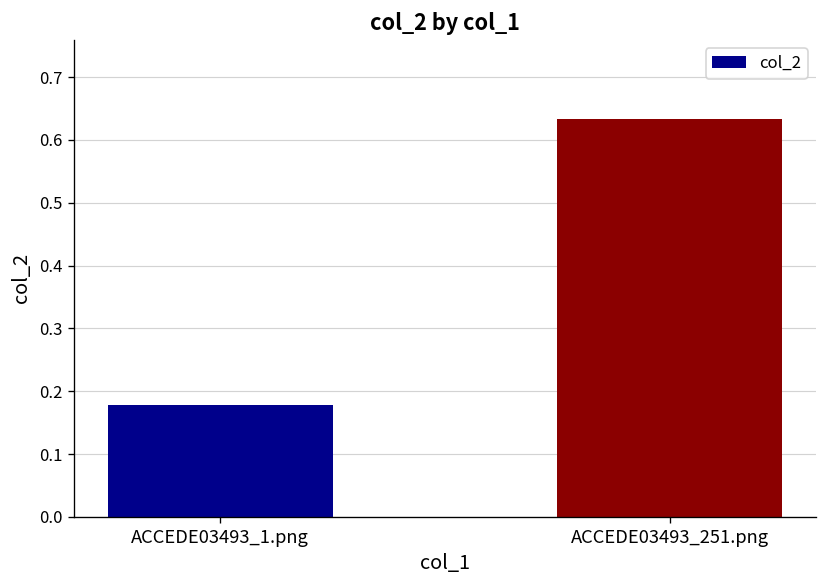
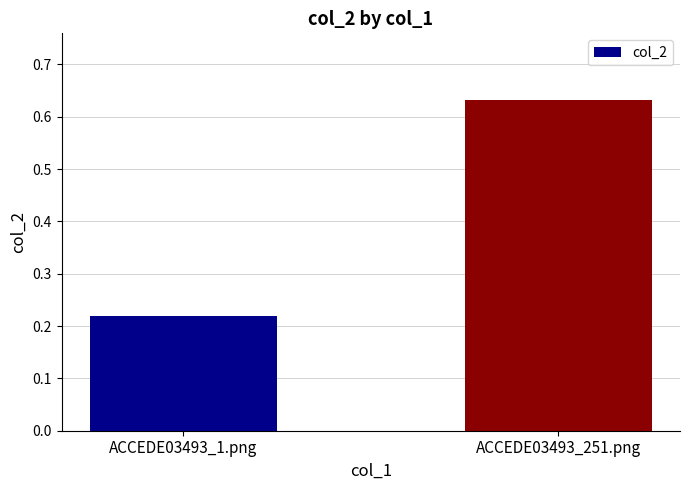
ACCEDE03493_1.png: 0.18 -> 0.22
